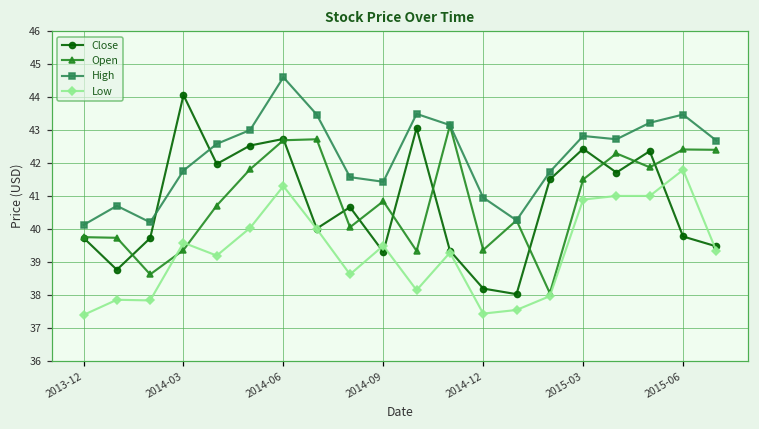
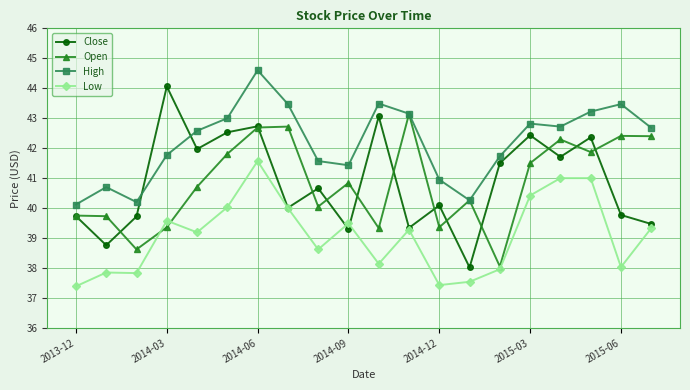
Low, 2014-06: 41.3 -> 41.6
Close, 2014-12: 38.2 -> 40.1
Low, 2015-03: 40.9 -> 40.4
Low, 2015-06: 41.8 -> 38.0
